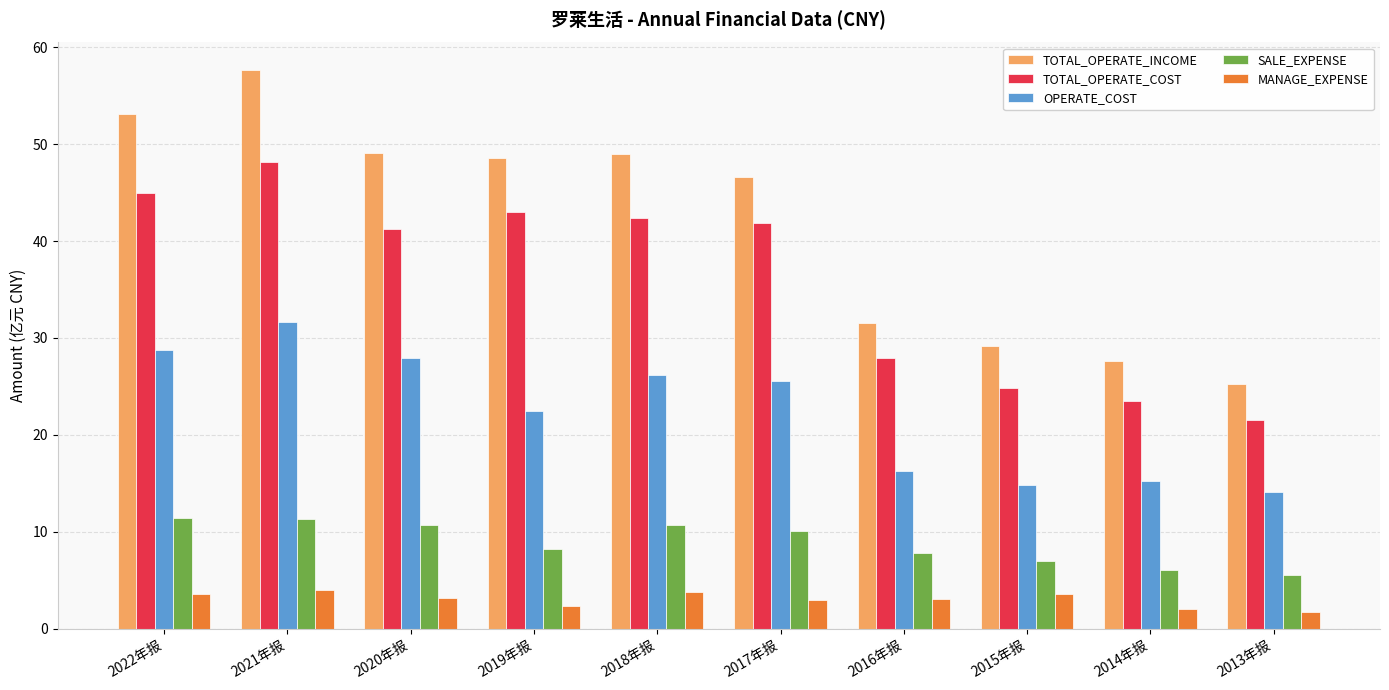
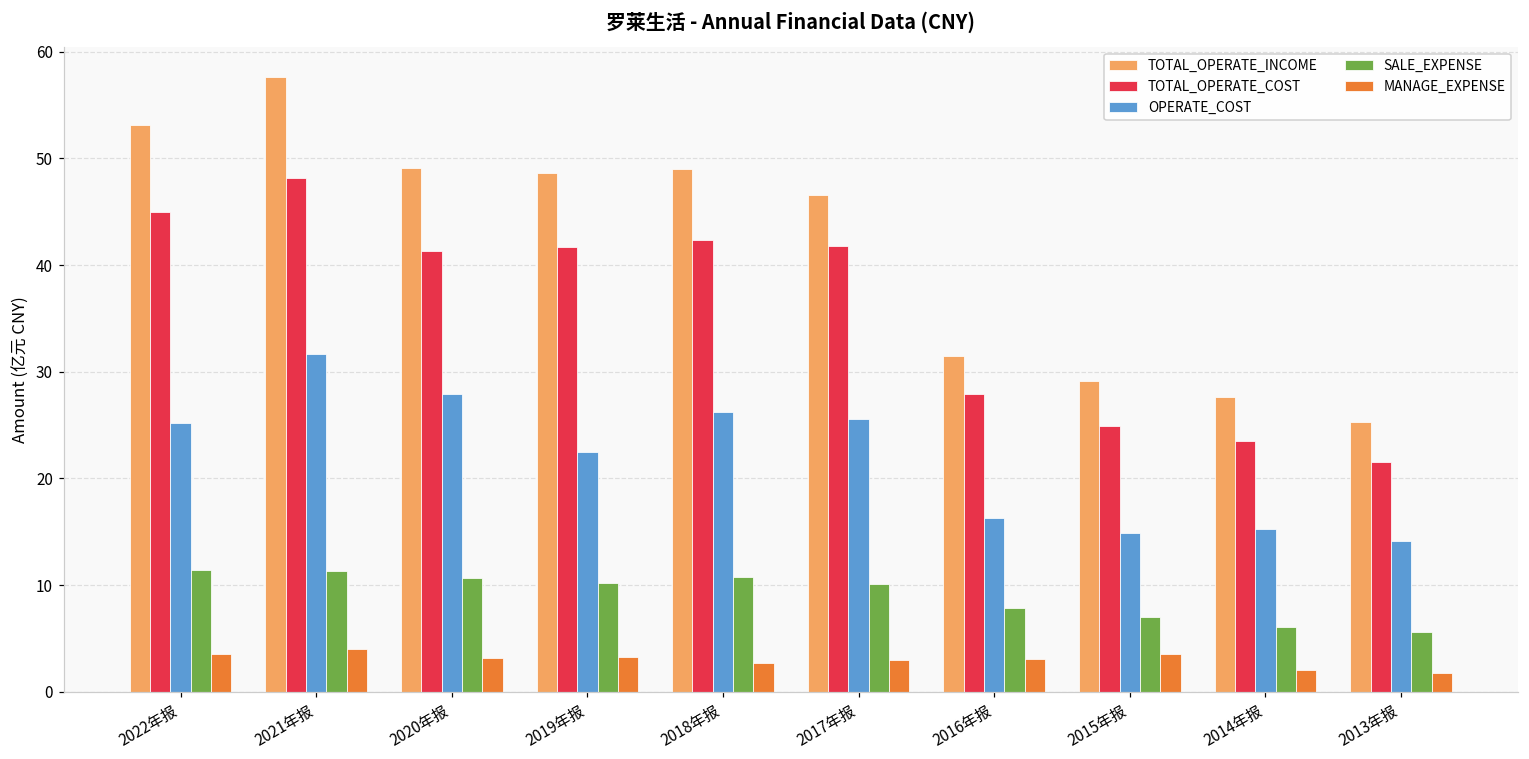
OPERATE_COST, 2022年报: 29 -> 25
TOTAL_OPERATE_COST, 2019年报: 43 -> 42
SALE_EXPENSE, 2019年报: 8 -> 10
MANAGE_EXPENSE, 2019年报: 2 -> 3
MANAGE_EXPENSE, 2018年报: 4 -> 3
